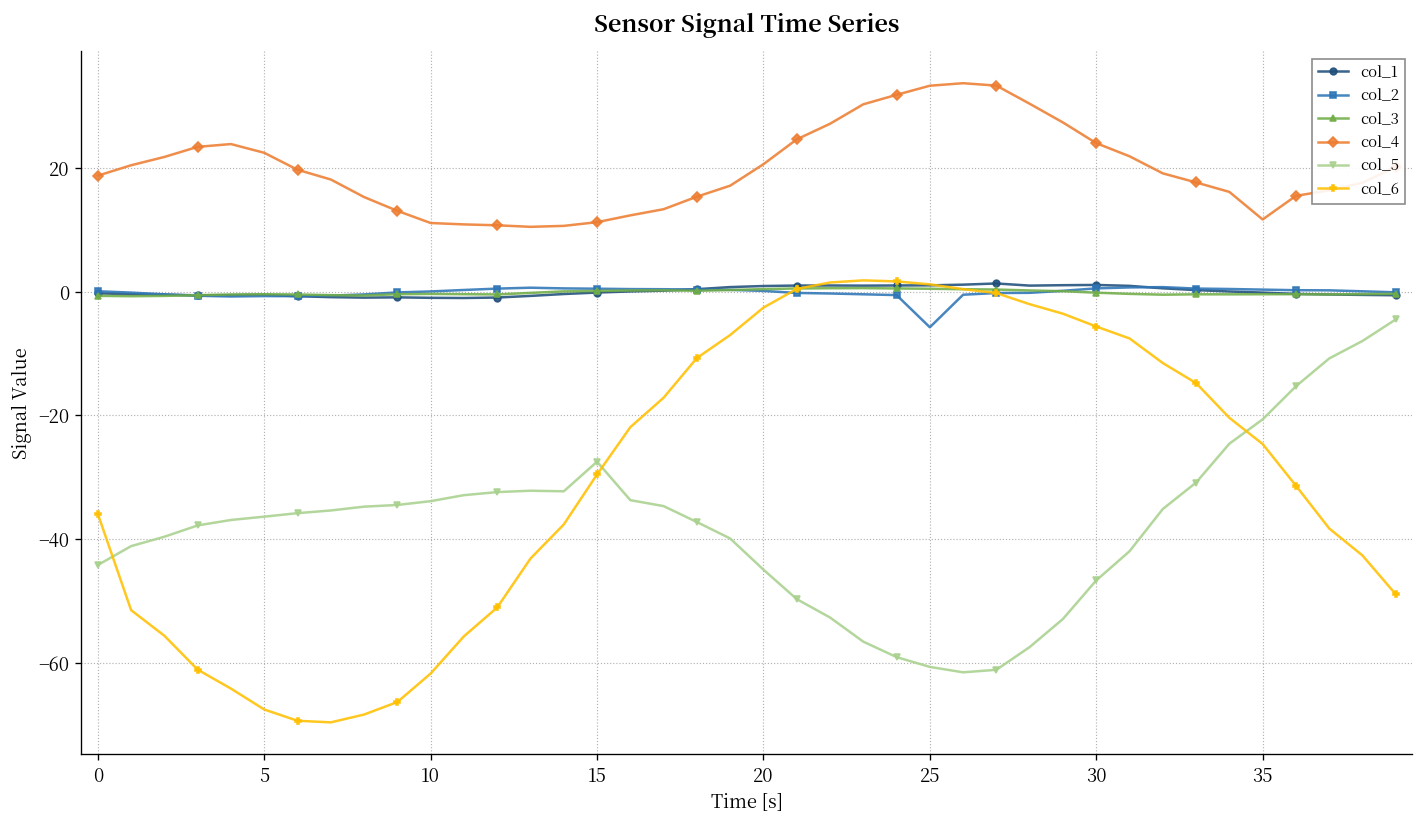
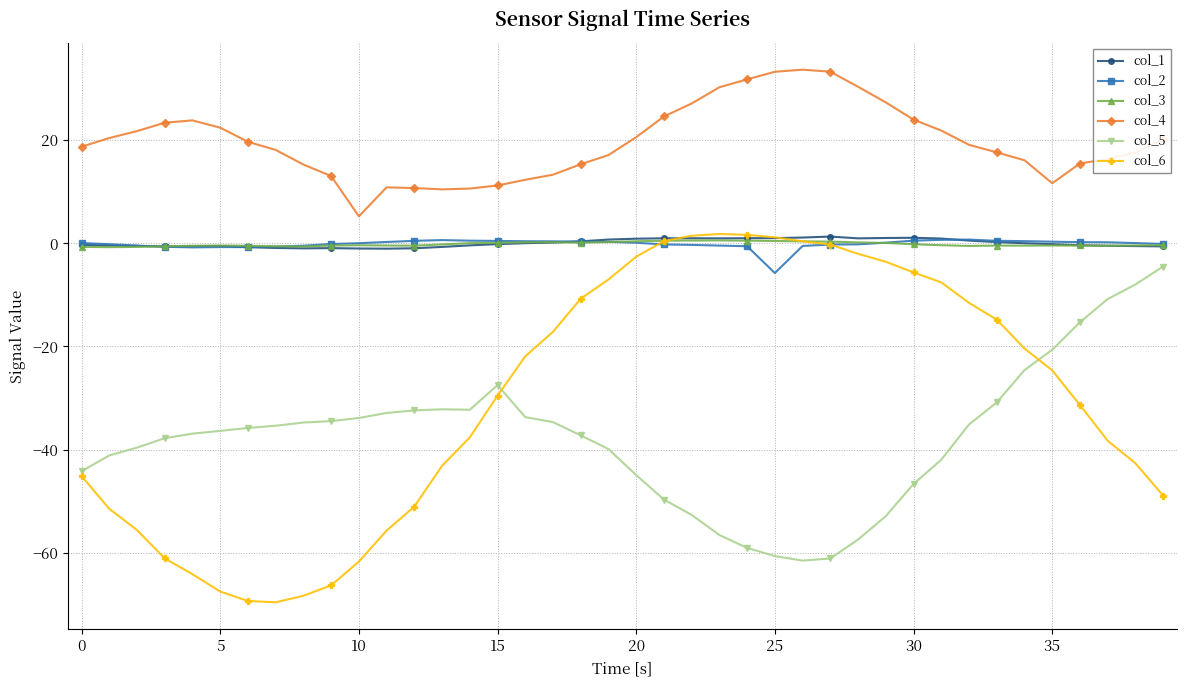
col_6, 0: -36 -> -45
col_4, 10: 11 -> 5
